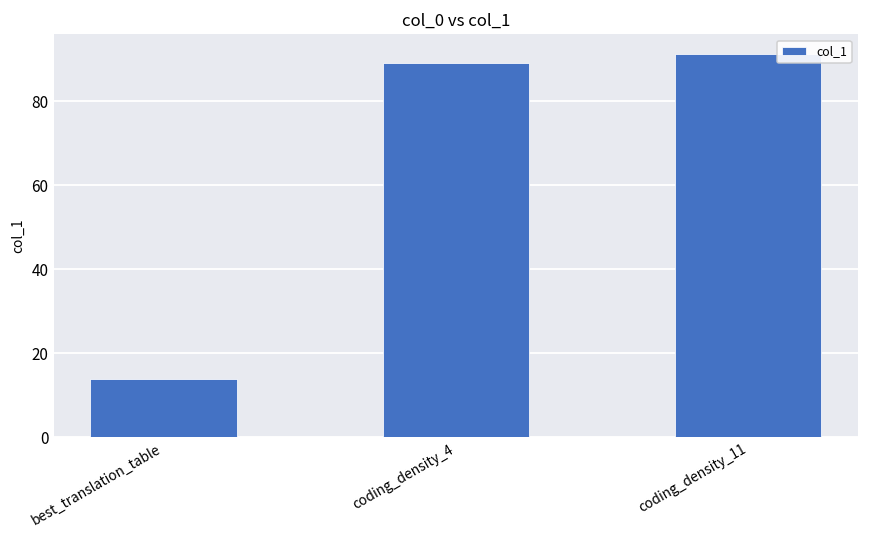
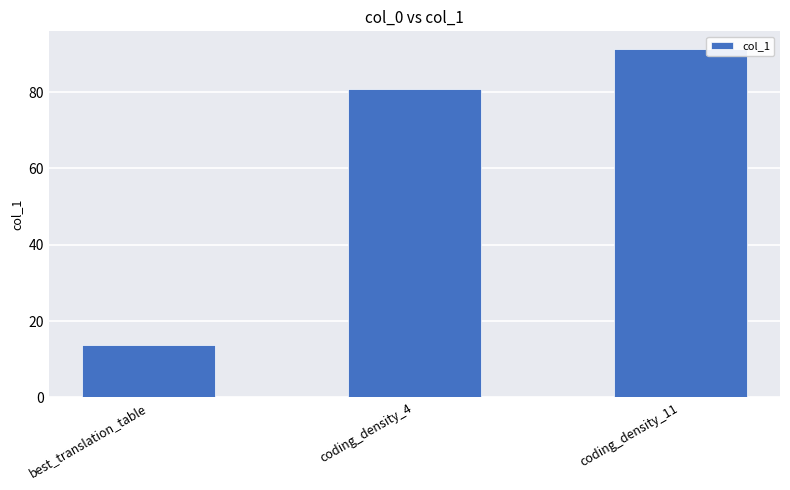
coding_density_4: 89 -> 81
